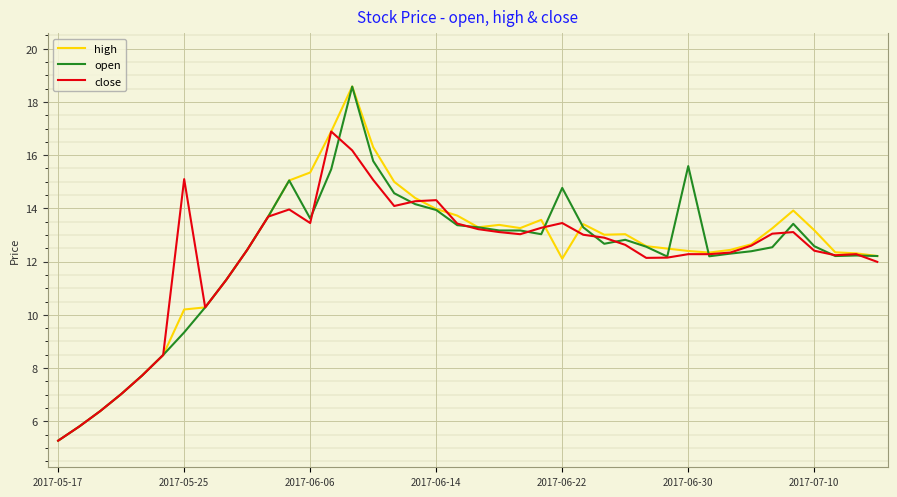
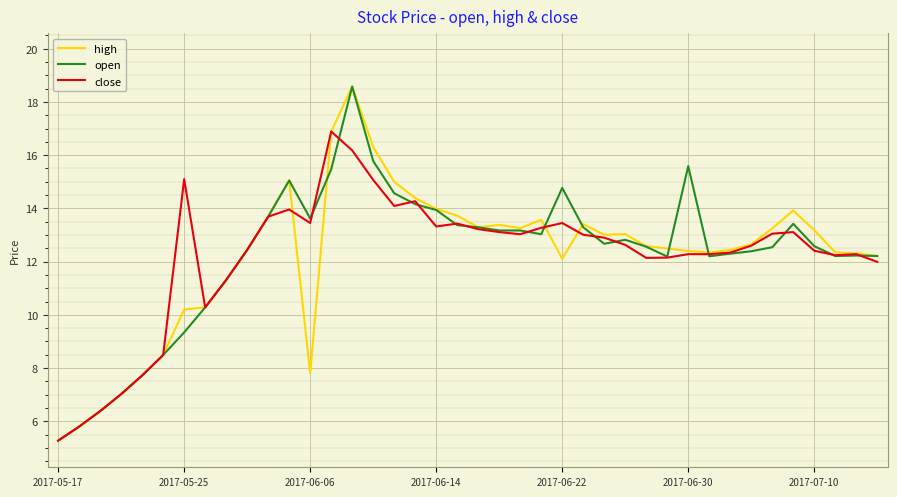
high, 2017-06-06: 15.4 -> 7.8
close, 2017-06-14: 14.3 -> 13.3
